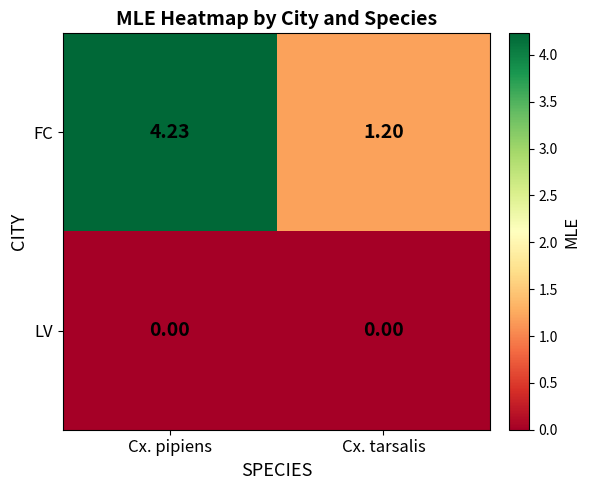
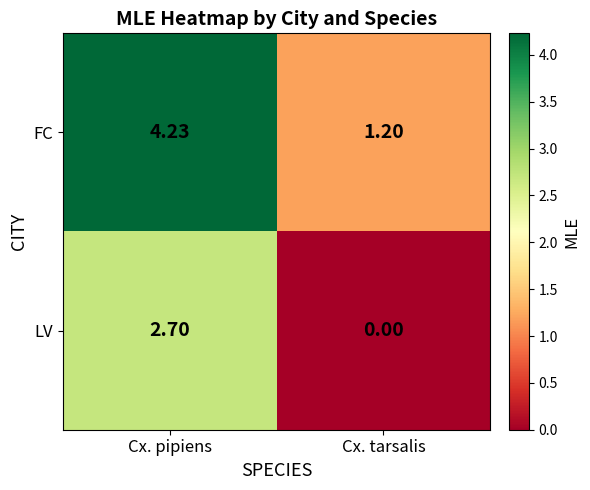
LV, Cx. pipiens: 0.00 -> 2.70
